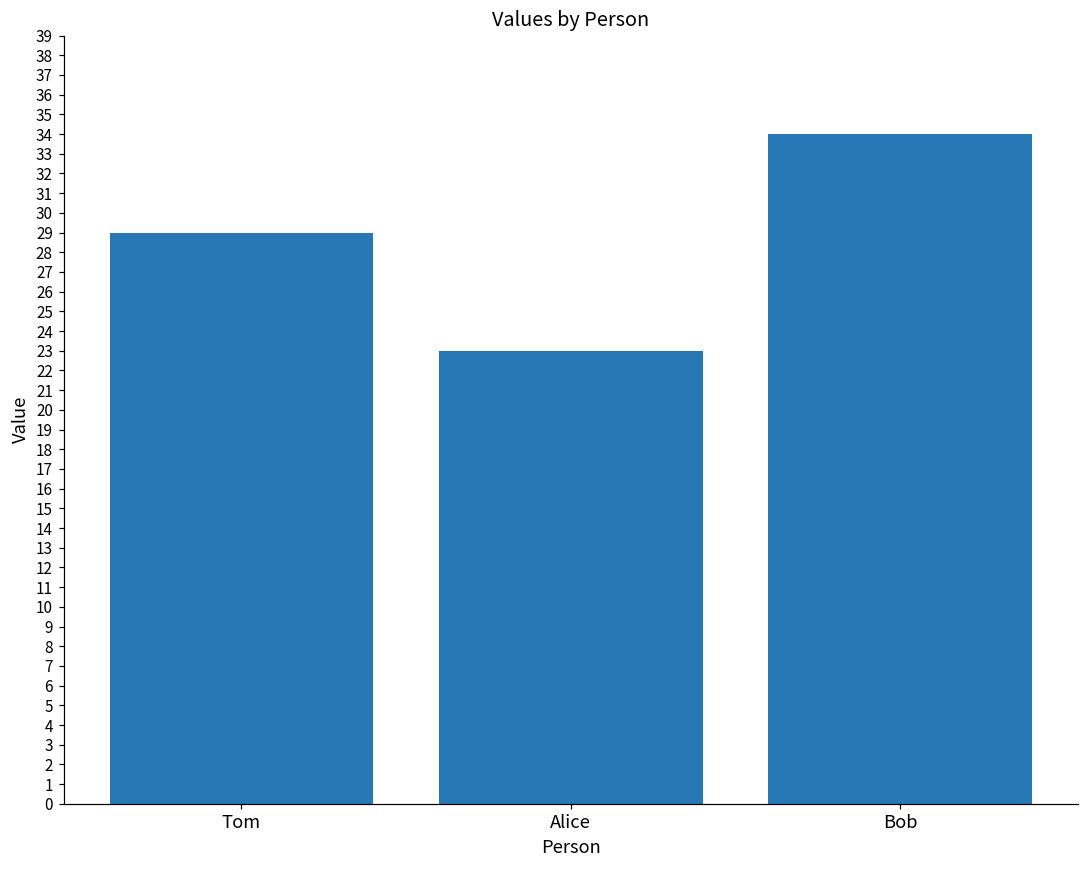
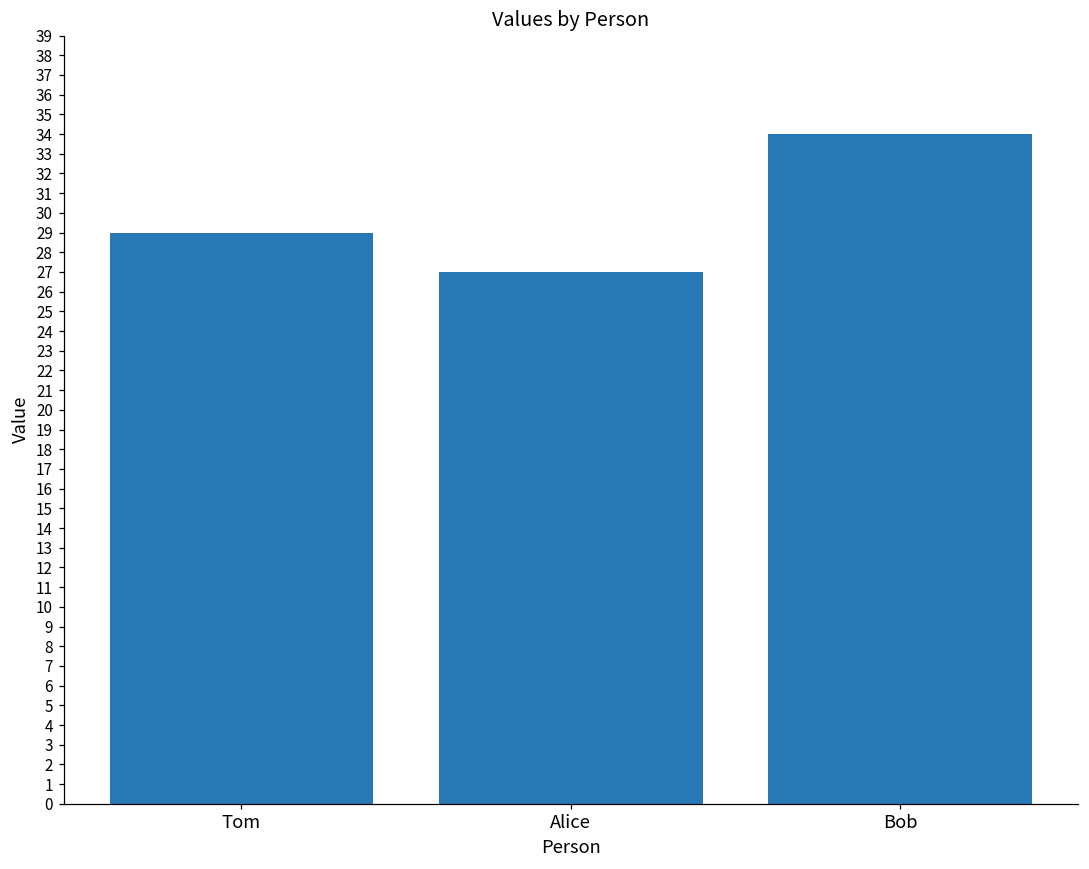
Alice: 23 -> 27
